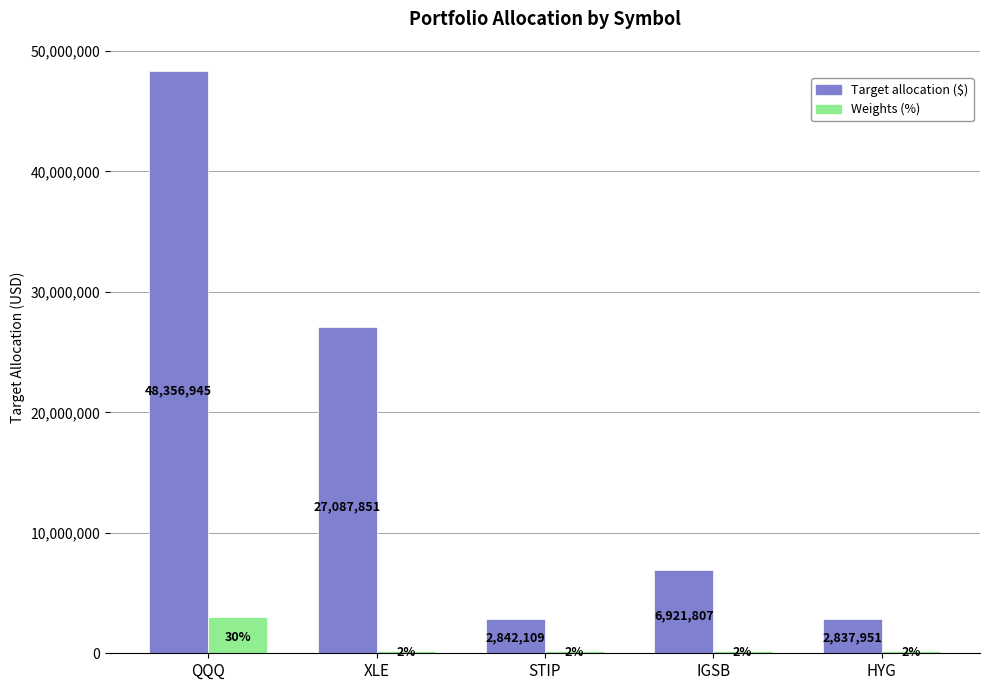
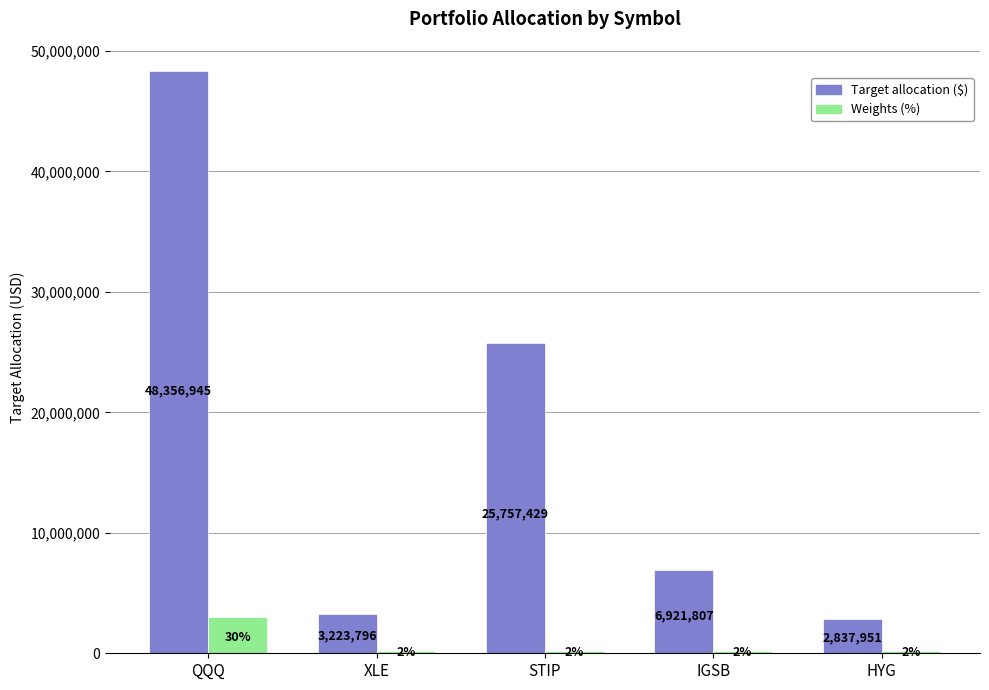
Target allocation ($), XLE: 27,087,851 -> 3,223,796
Target allocation ($), STIP: 2,842,109 -> 25,757,429
